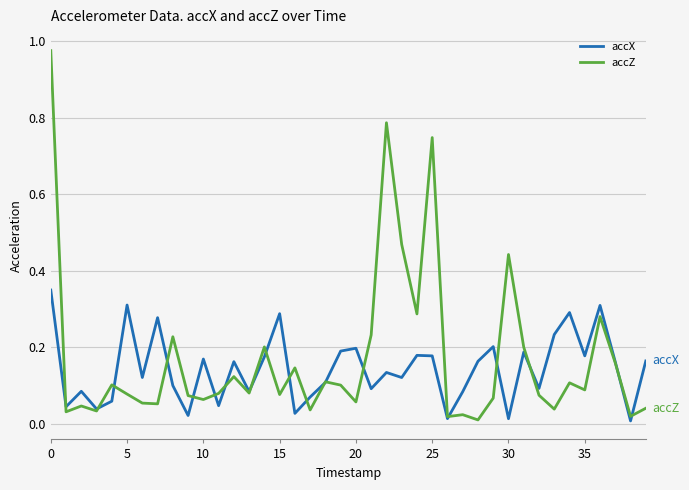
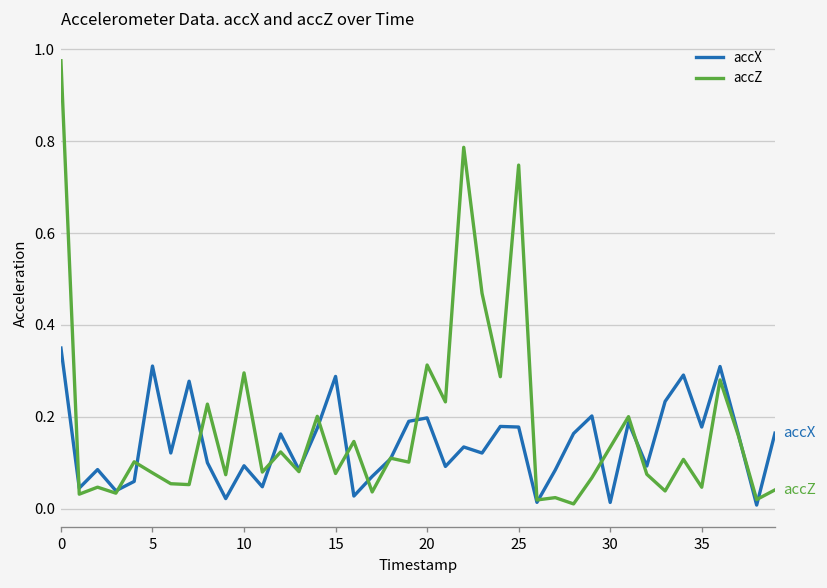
accX, 10: 0.17 -> 0.09
accZ, 10: 0.06 -> 0.30
accZ, 20: 0.06 -> 0.31
accZ, 30: 0.44 -> 0.13
accZ, 35: 0.09 -> 0.05
